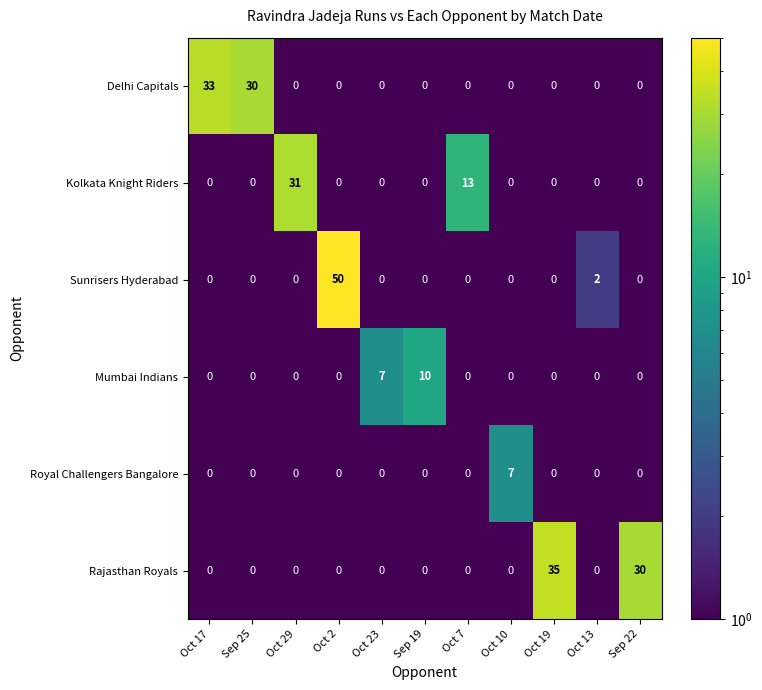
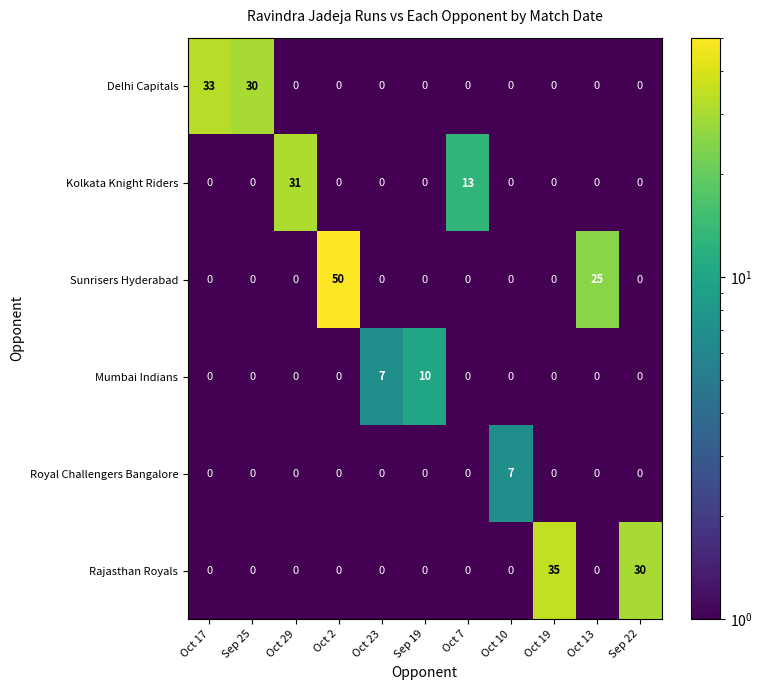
Sunrisers Hyderabad, Oct 13: 2 -> 25
